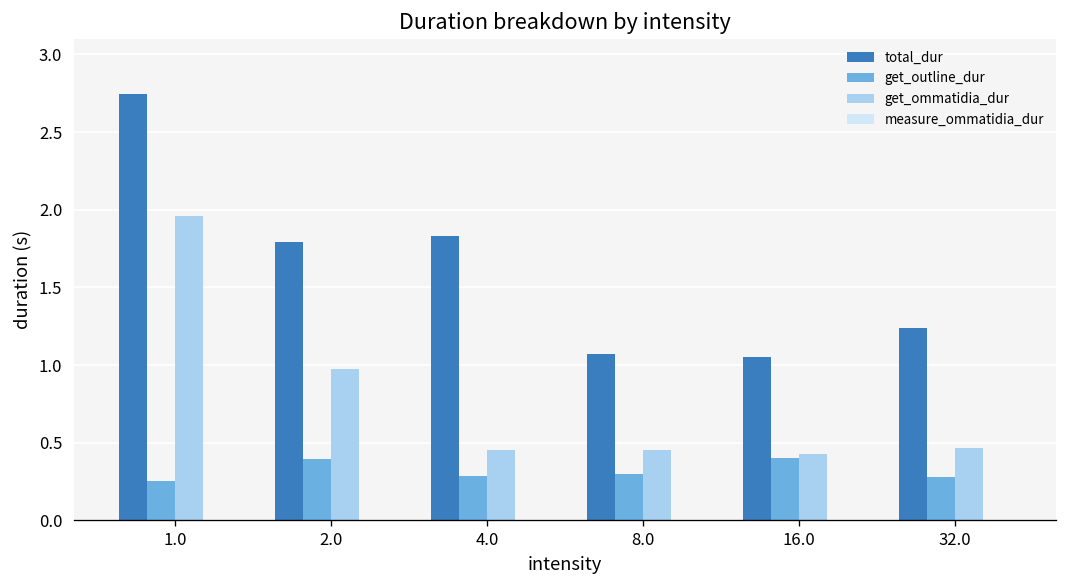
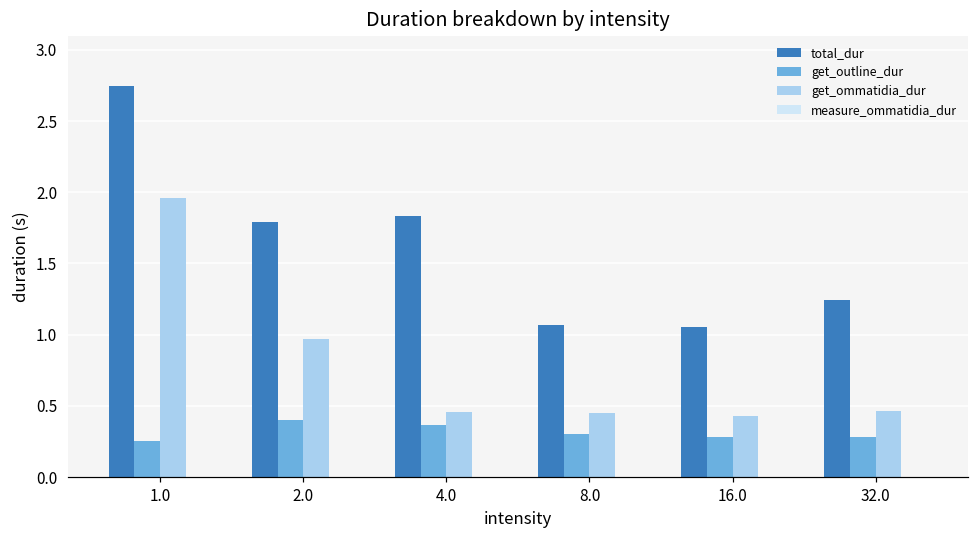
get_outline_dur, 4.0: 0.28 -> 0.37
get_outline_dur, 16.0: 0.40 -> 0.28
